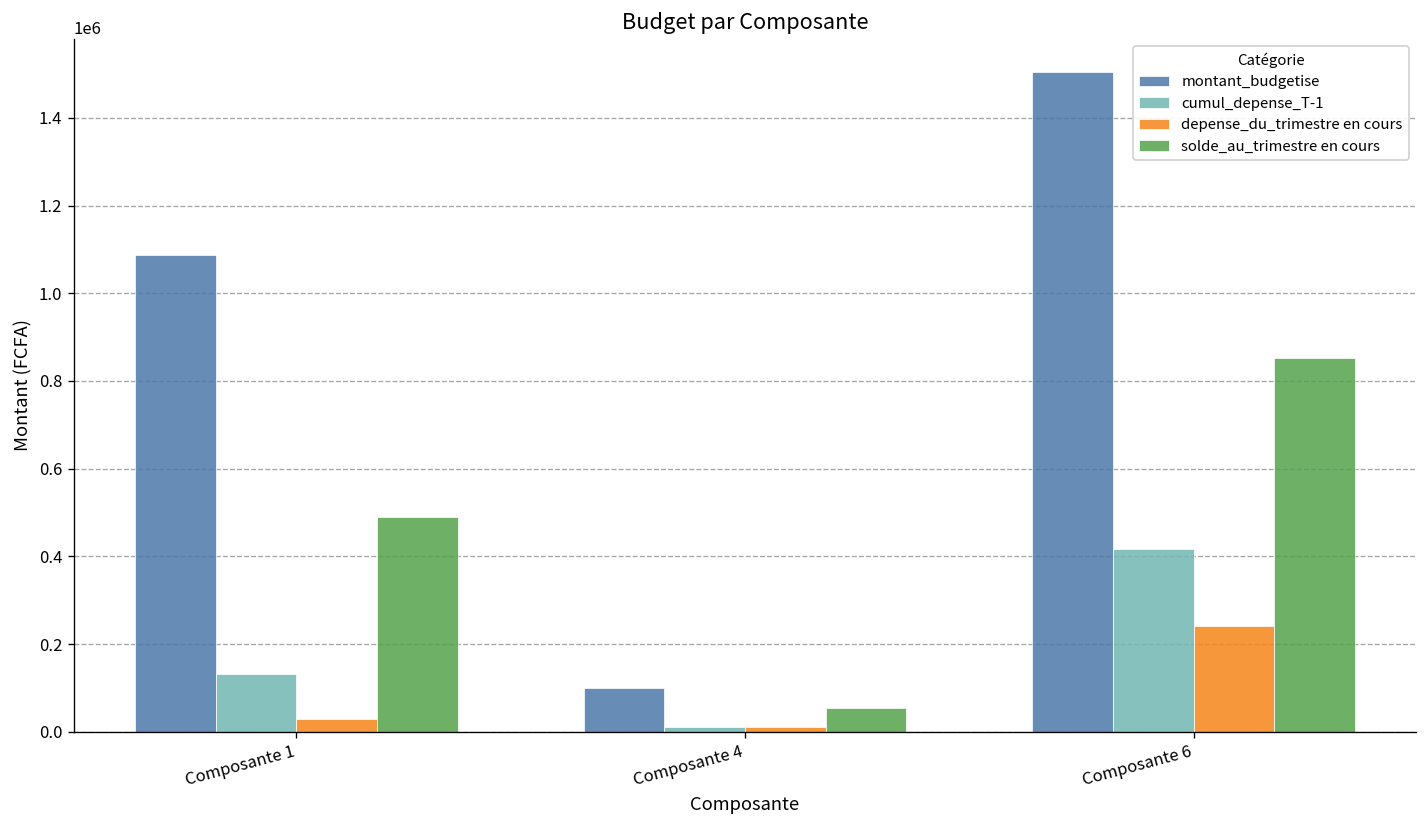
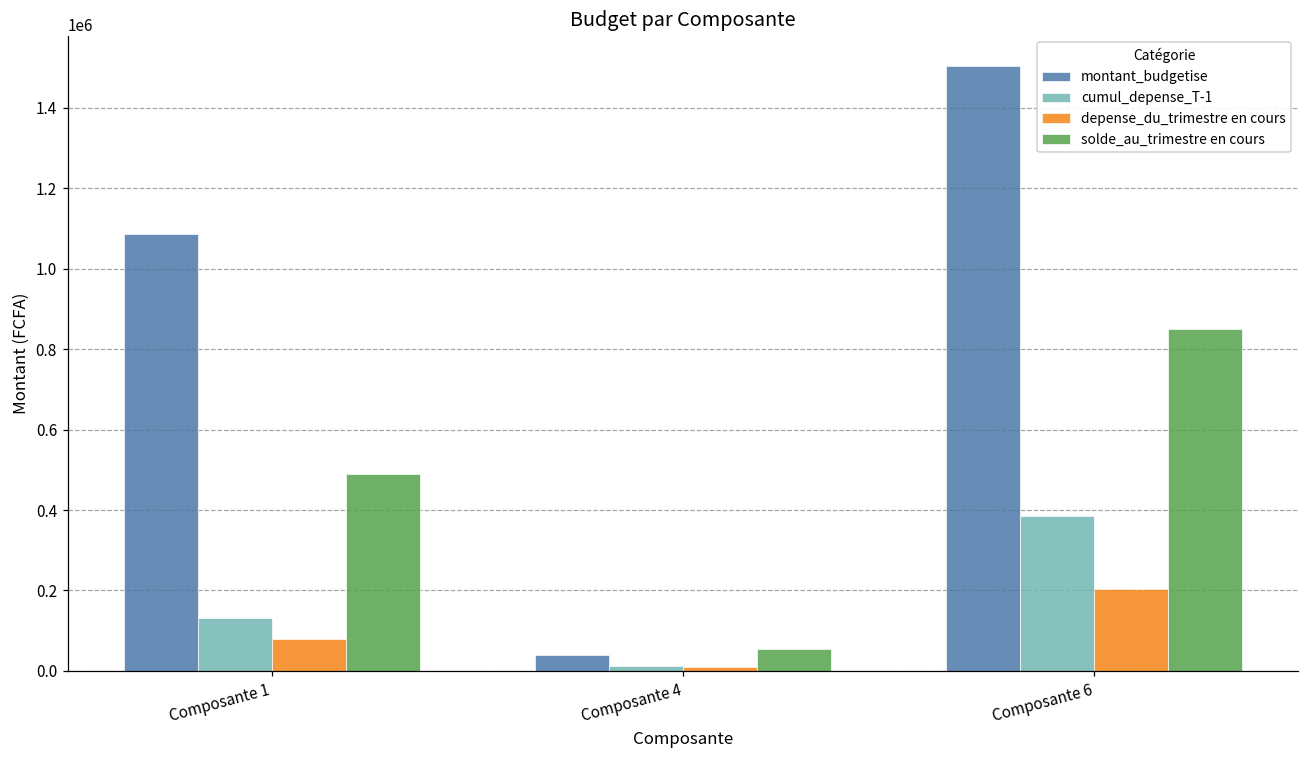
depense_du_trimestre en cours, Composante 1: 30000 -> 80000
montant_budgetise, Composante 4: 100000 -> 40000
cumul_depense_T-1, Composante 6: 420000 -> 390000
depense_du_trimestre en cours, Composante 6: 240000 -> 200000
